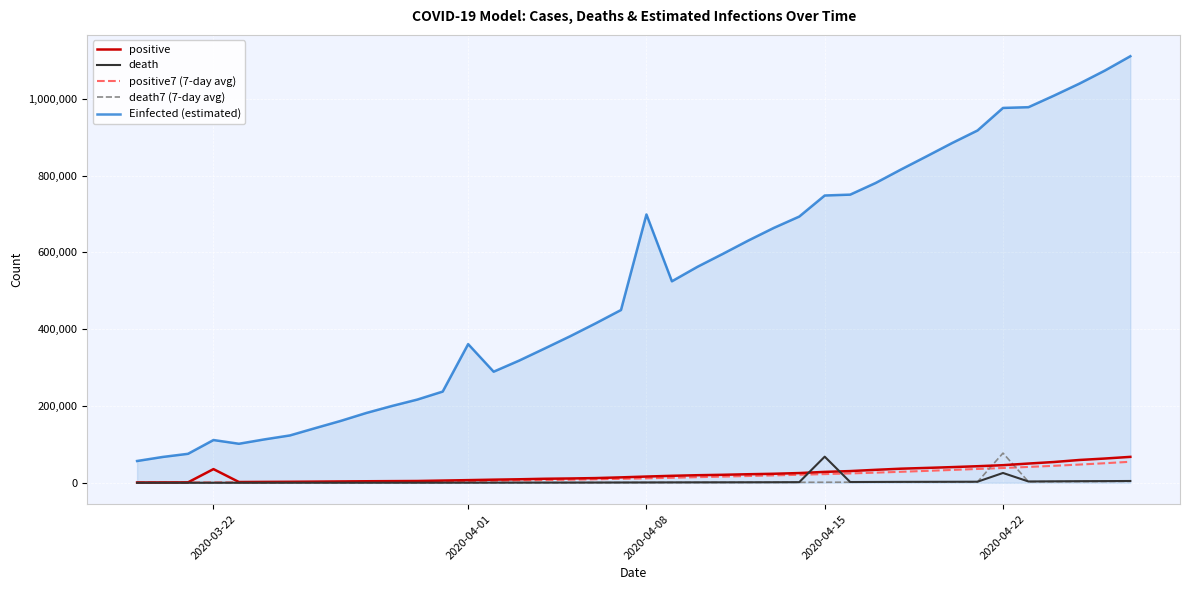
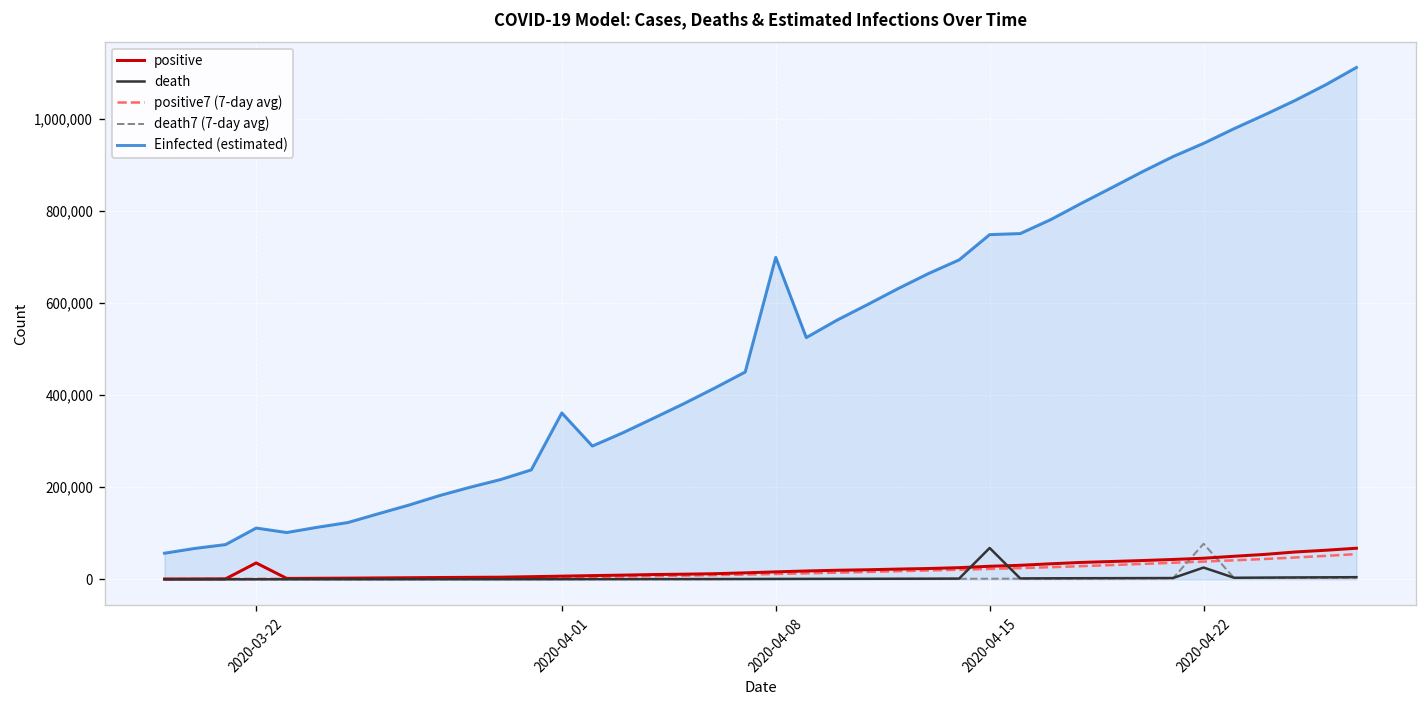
Einfected (estimated), 2020-04-22: 980,000 -> 950,000
